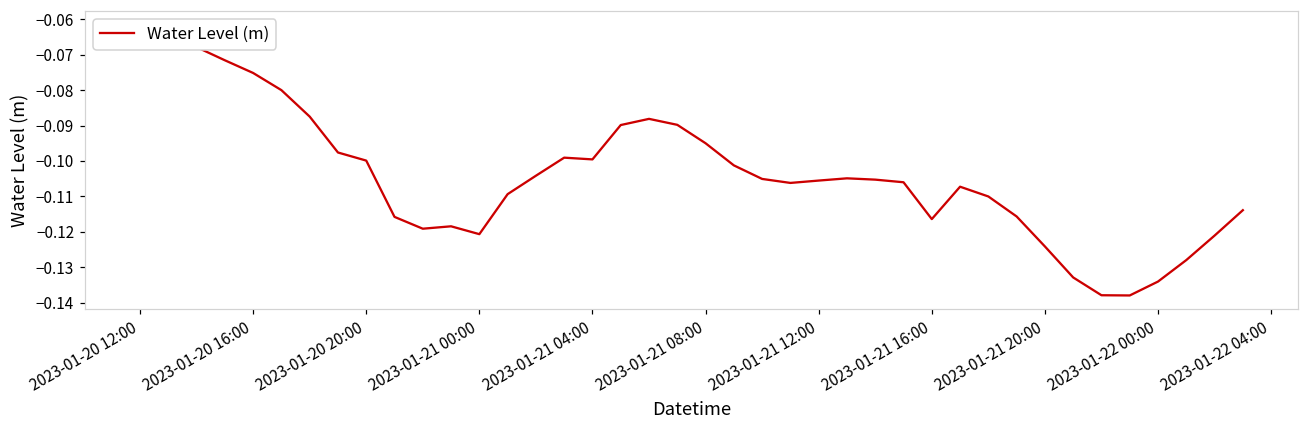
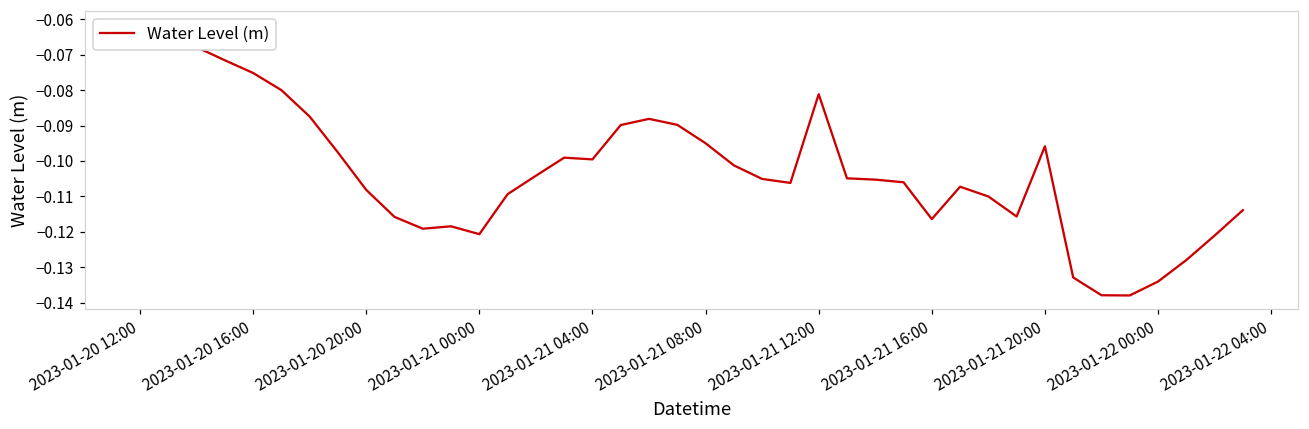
2023-01-20 20:00: -0.100 -> -0.108
2023-01-21 12:00: -0.106 -> -0.081
2023-01-21 20:00: -0.124 -> -0.096
